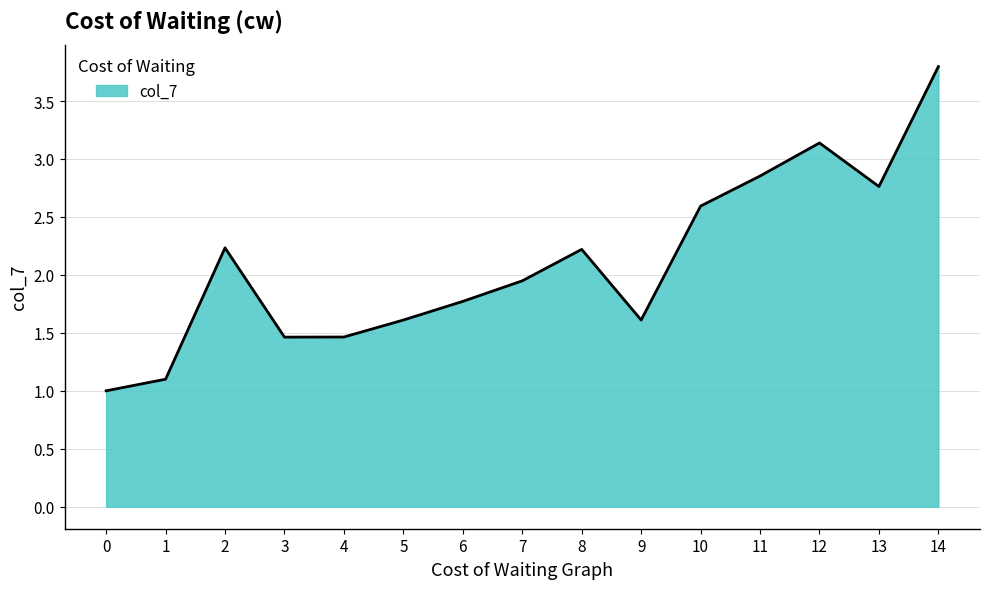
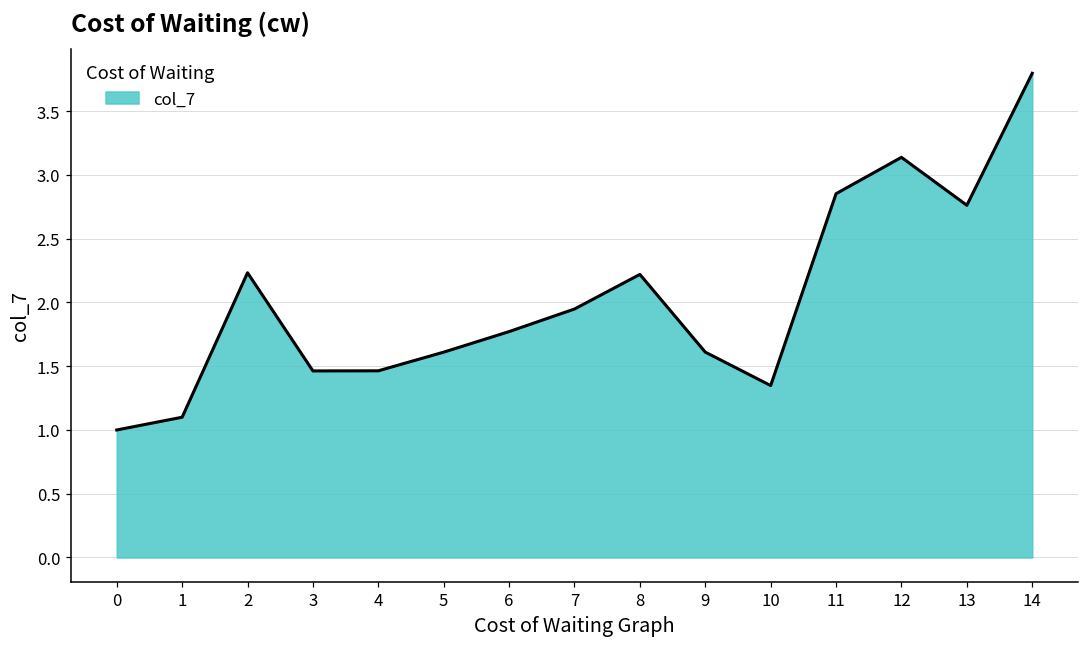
10: 2.59 -> 1.35
